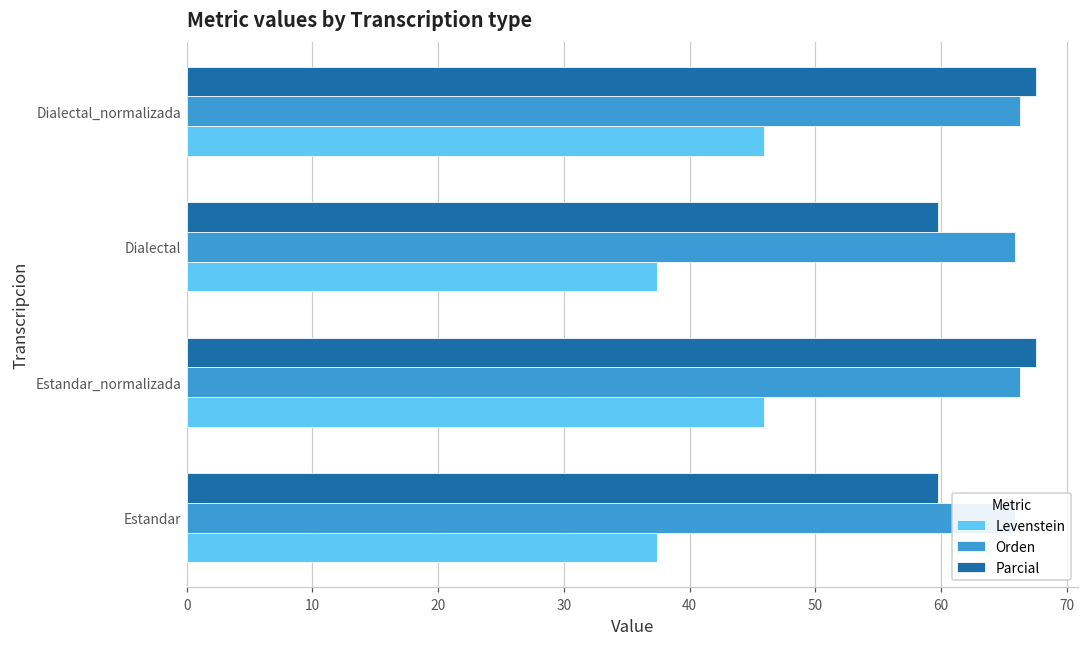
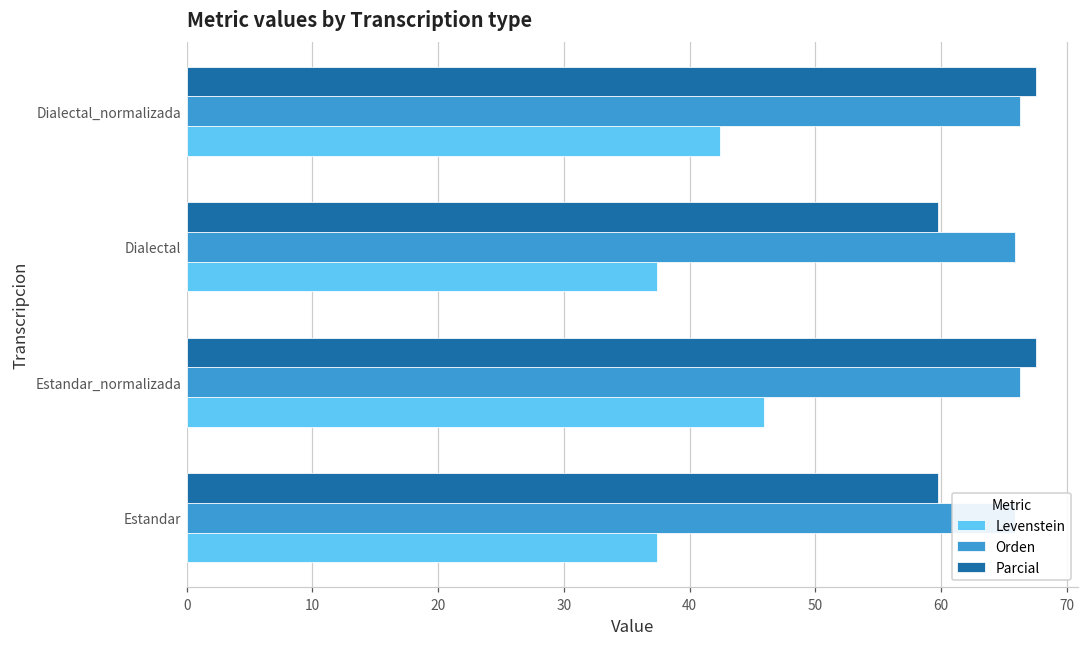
Levenstein, Dialectal_normalizada: 45.9 -> 42.4
